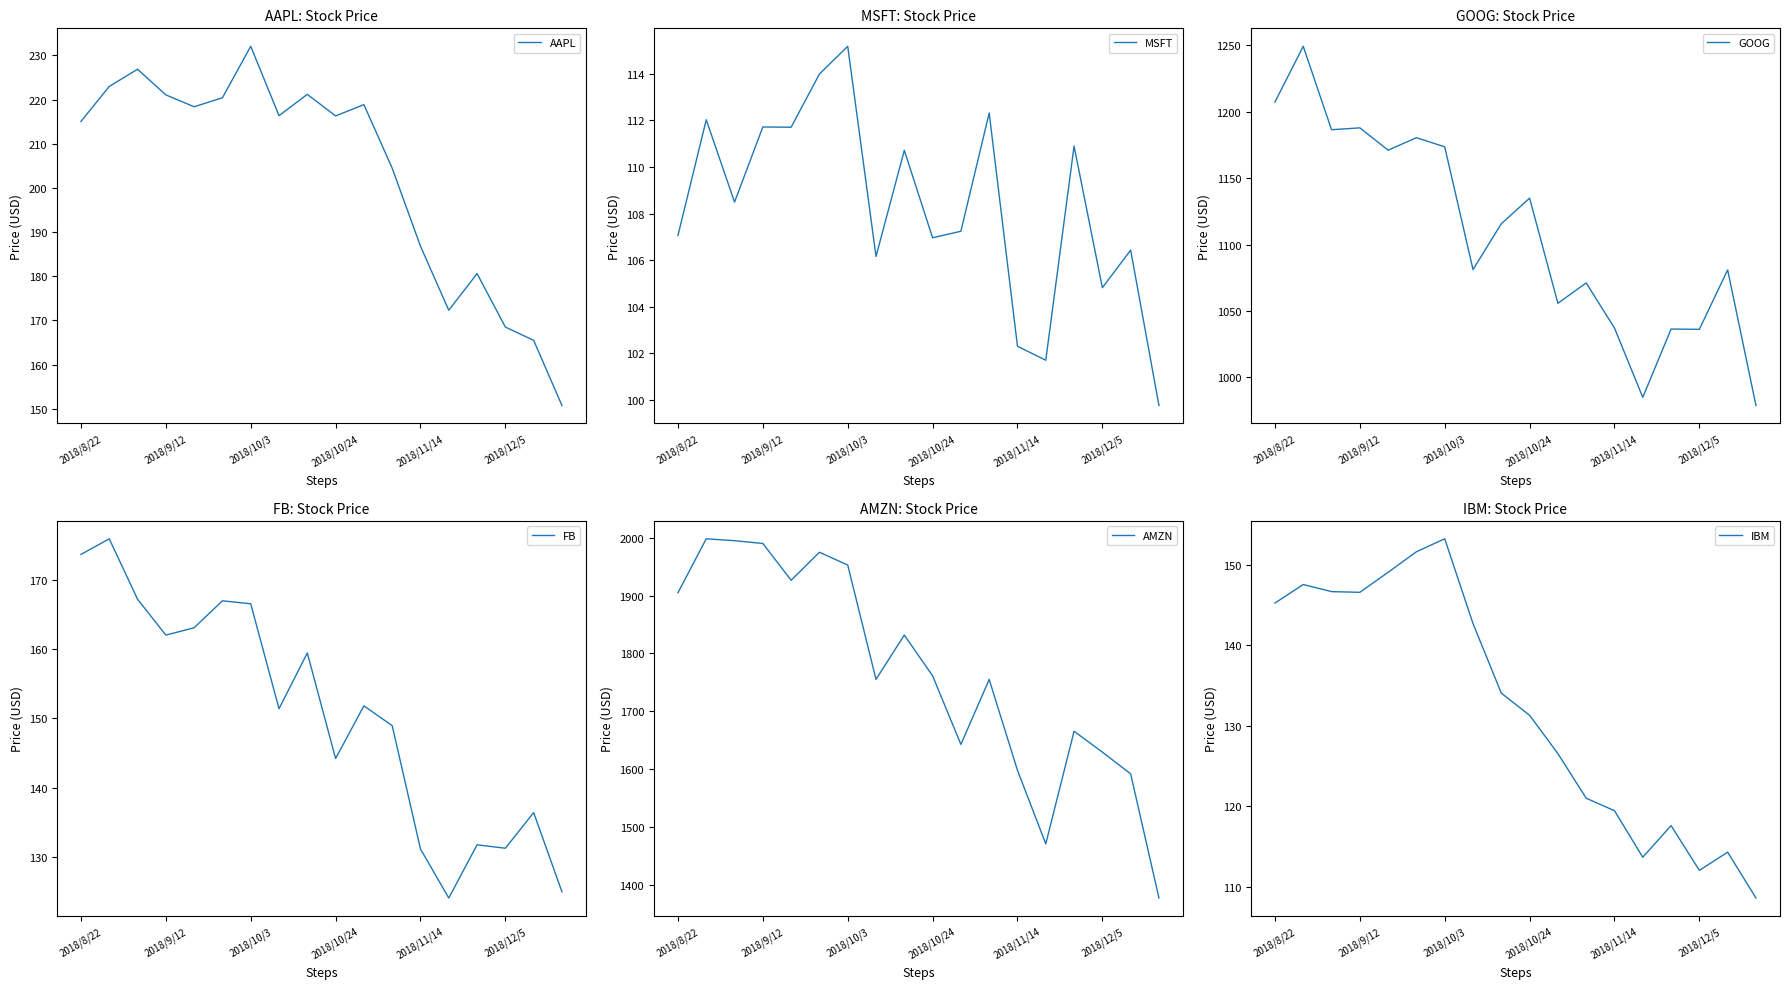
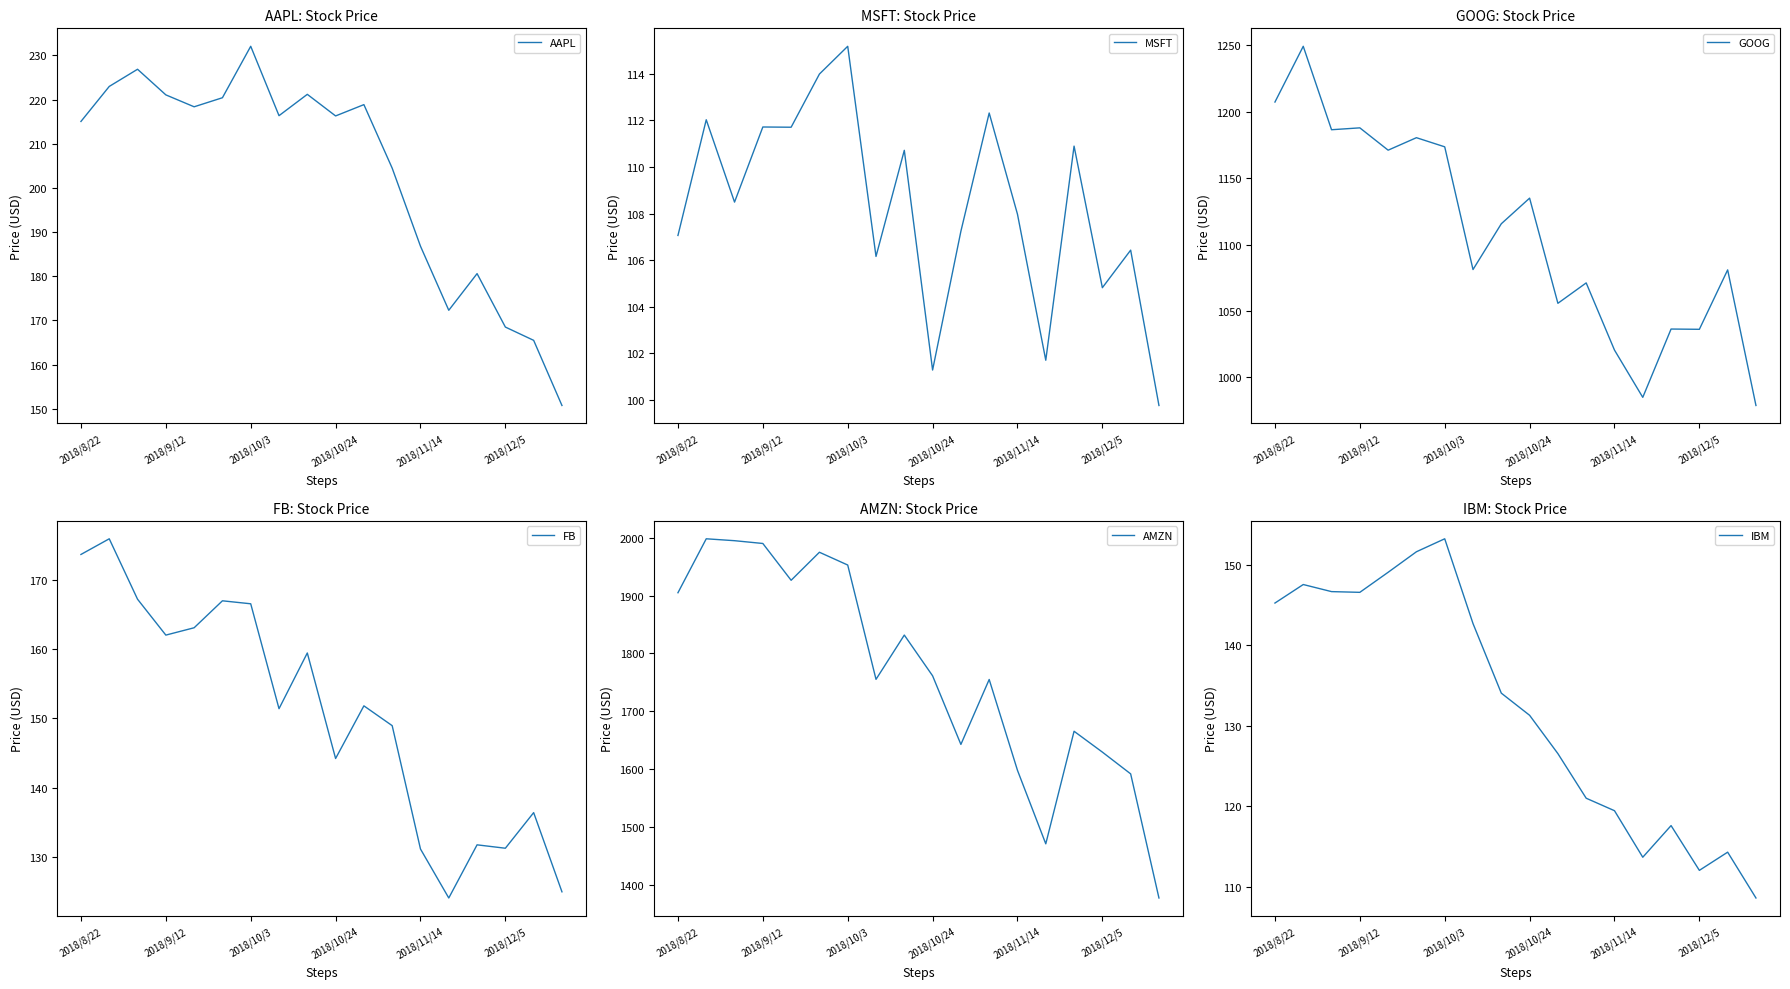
MSFT: Stock Price, 2018/10/24: 107.0 -> 101.3
MSFT: Stock Price, 2018/11/14: 102.3 -> 108.0
GOOG: Stock Price, 2018/11/14: 1037 -> 1021
